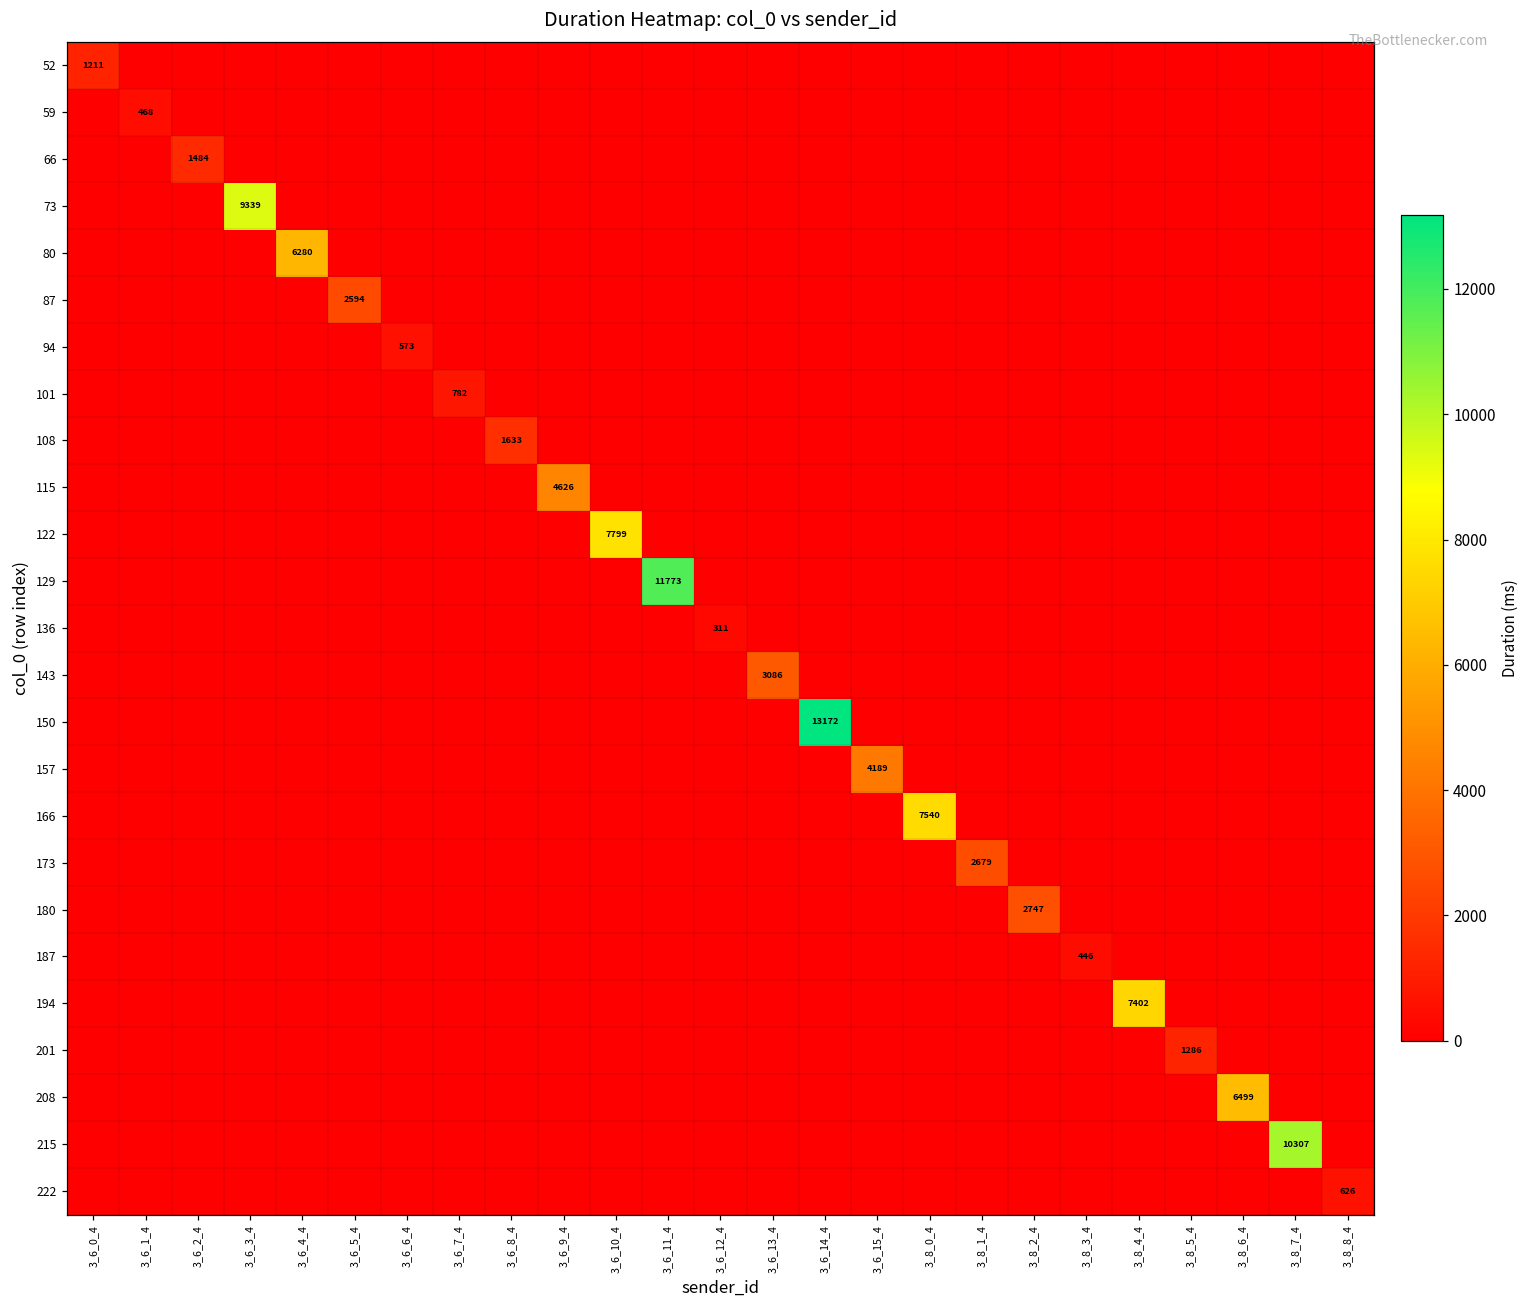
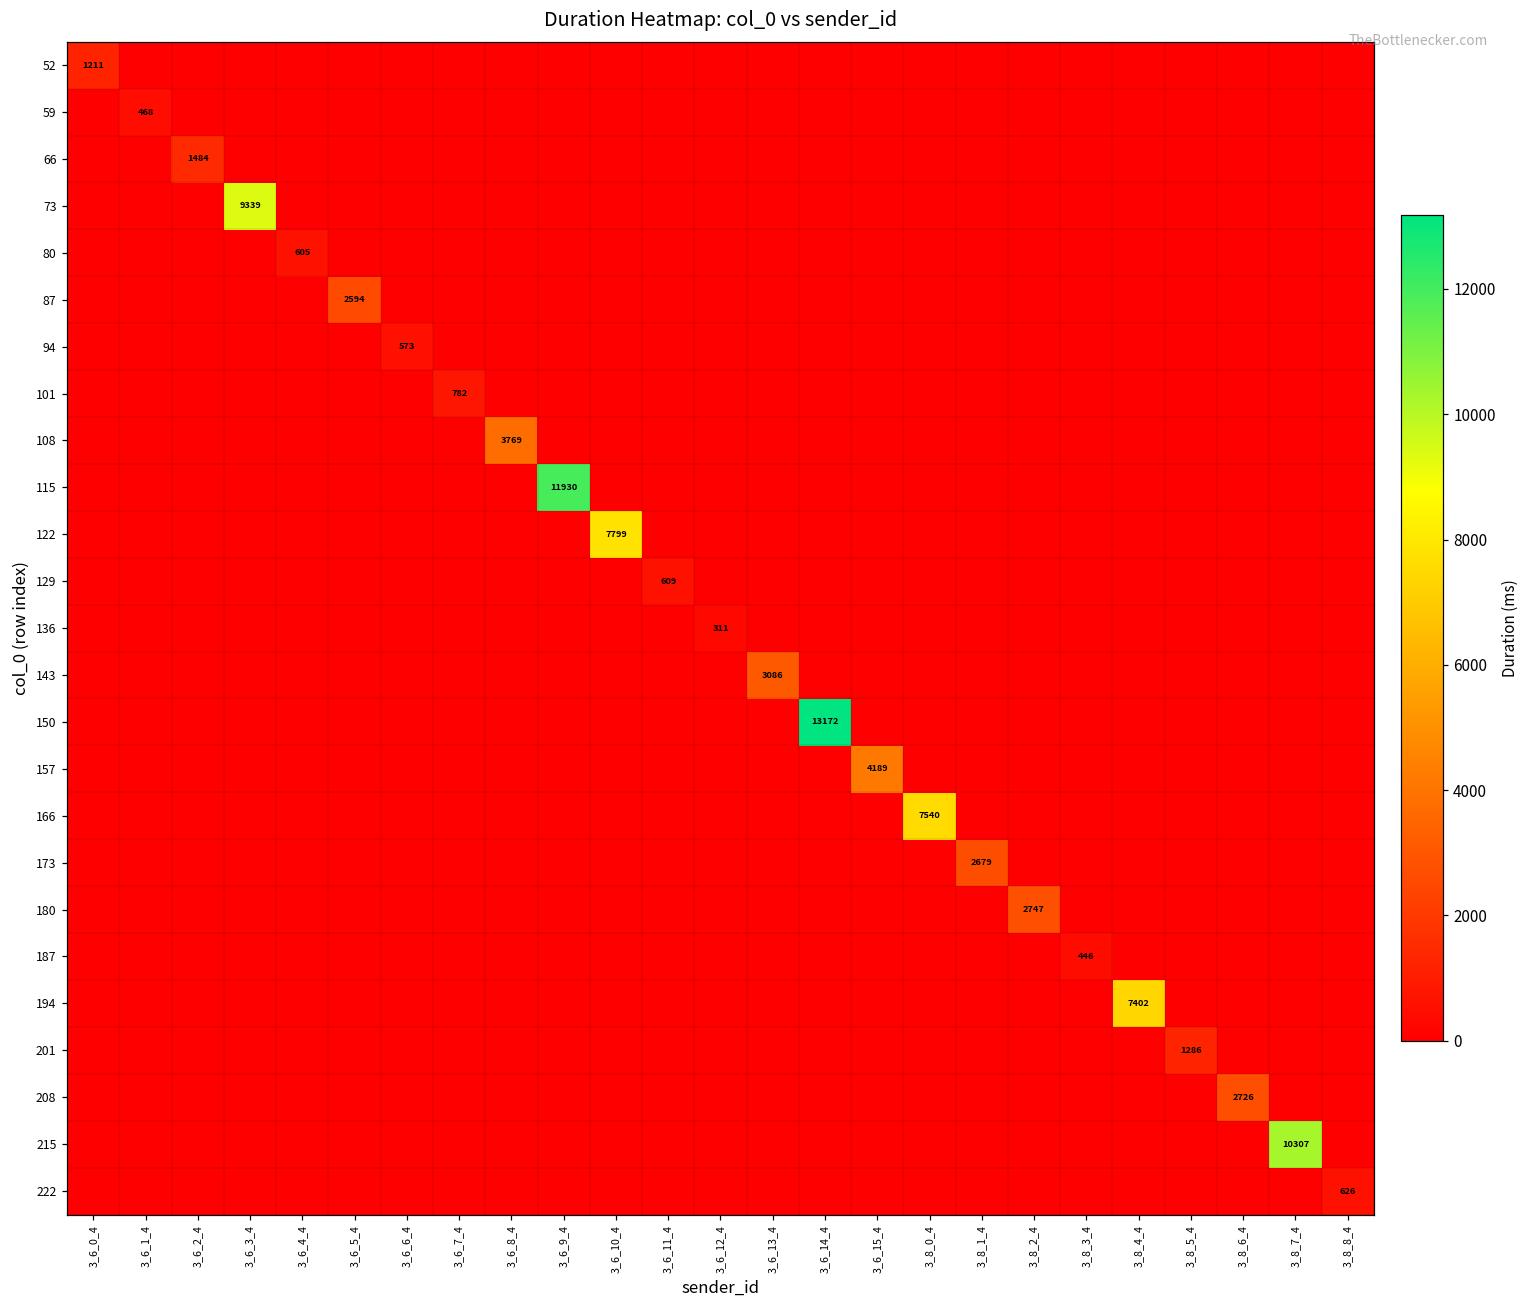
80, 3_6_4_4: 6280 -> 605
108, 3_6_8_4: 1633 -> 3769
115, 3_6_9_4: 4626 -> 11930
129, 3_6_11_4: 11773 -> 609
208, 3_8_6_4: 6499 -> 2726
